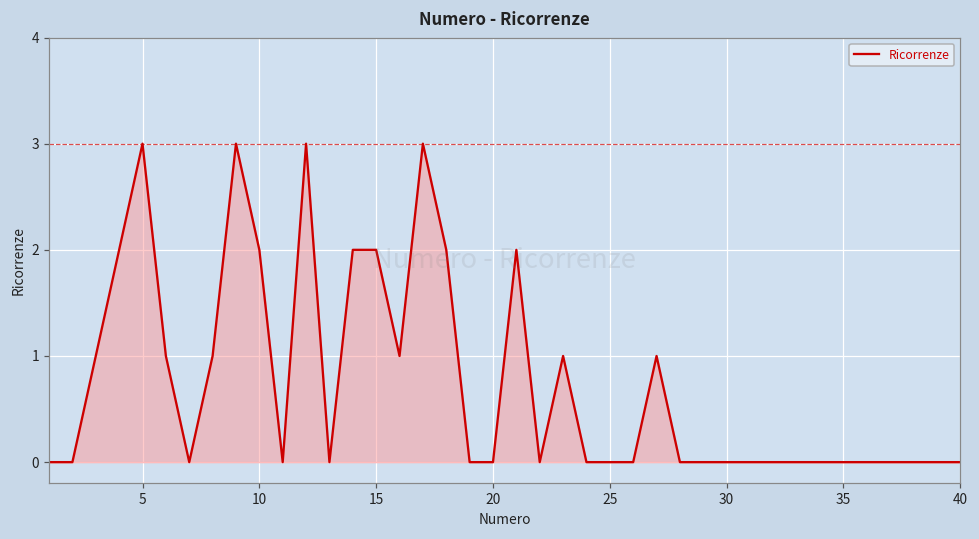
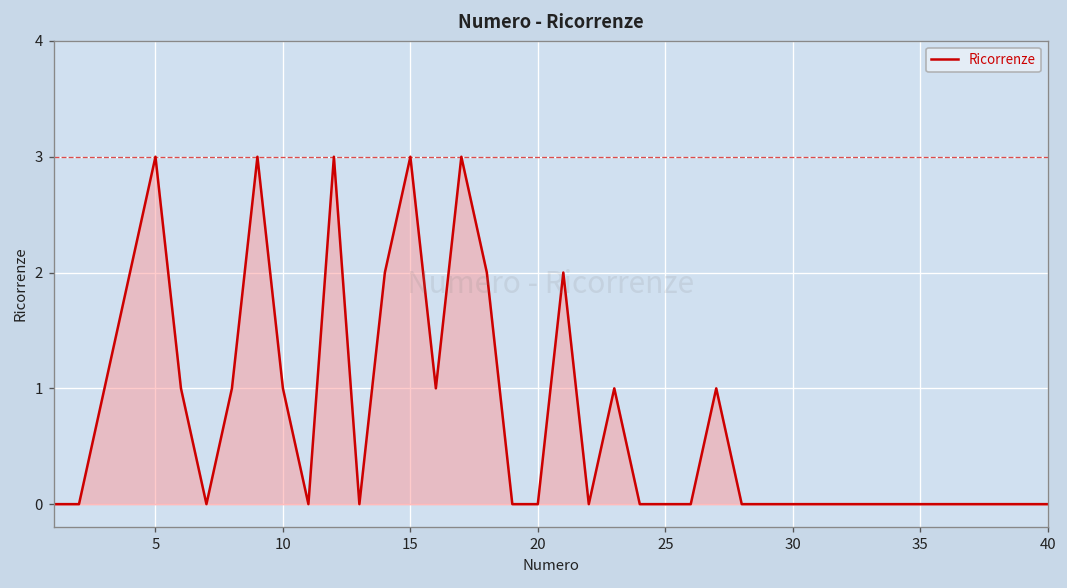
10: 2 -> 1
15: 2 -> 3
